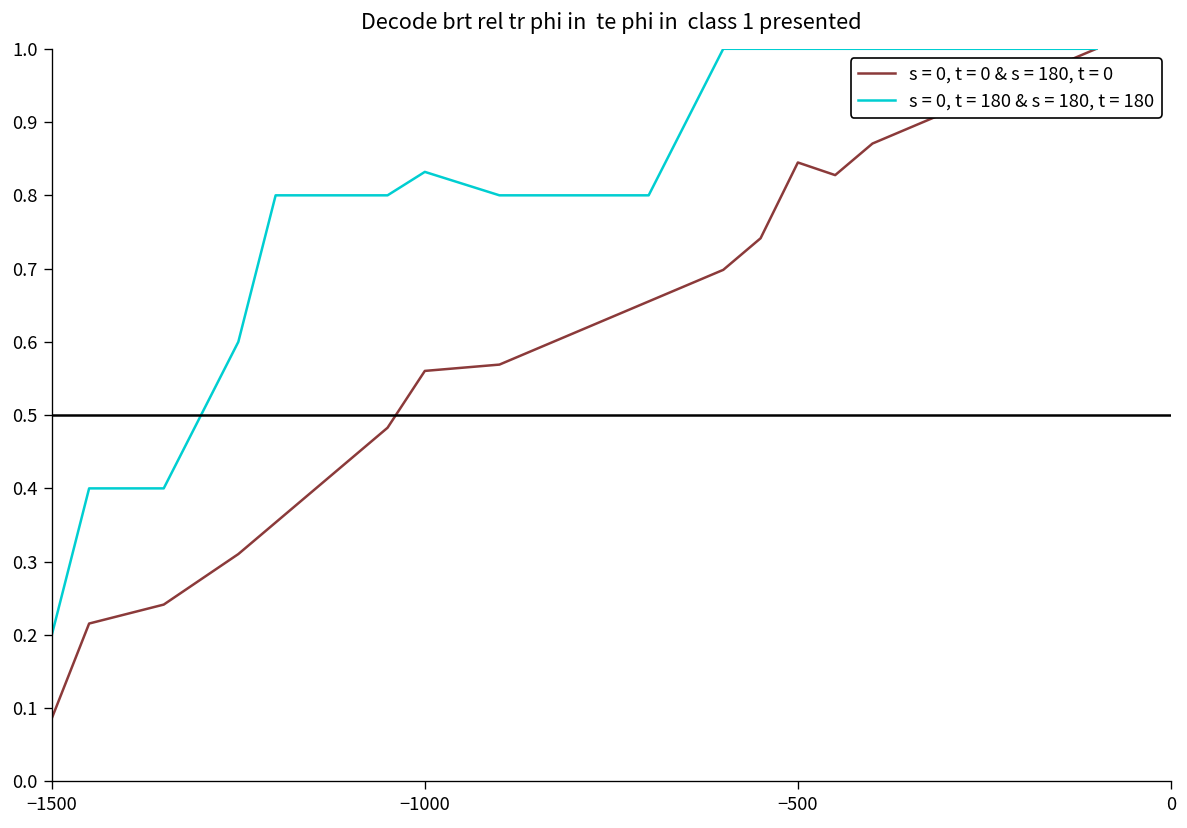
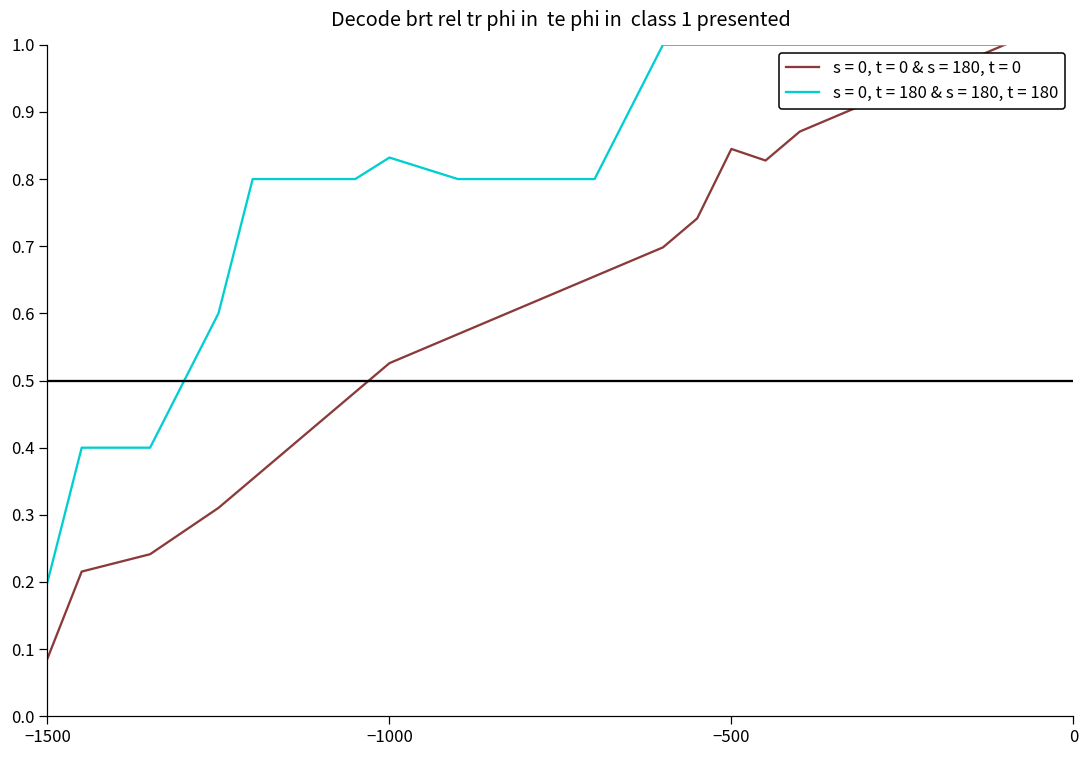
s = 0, t = 0 & s = 180, t = 0, −1000: 0.56 -> 0.53
